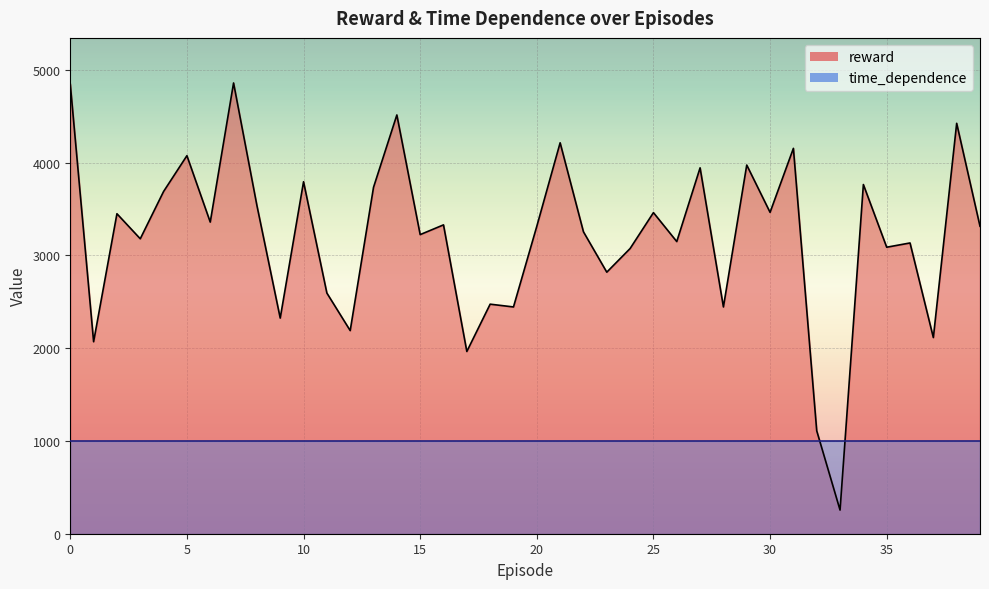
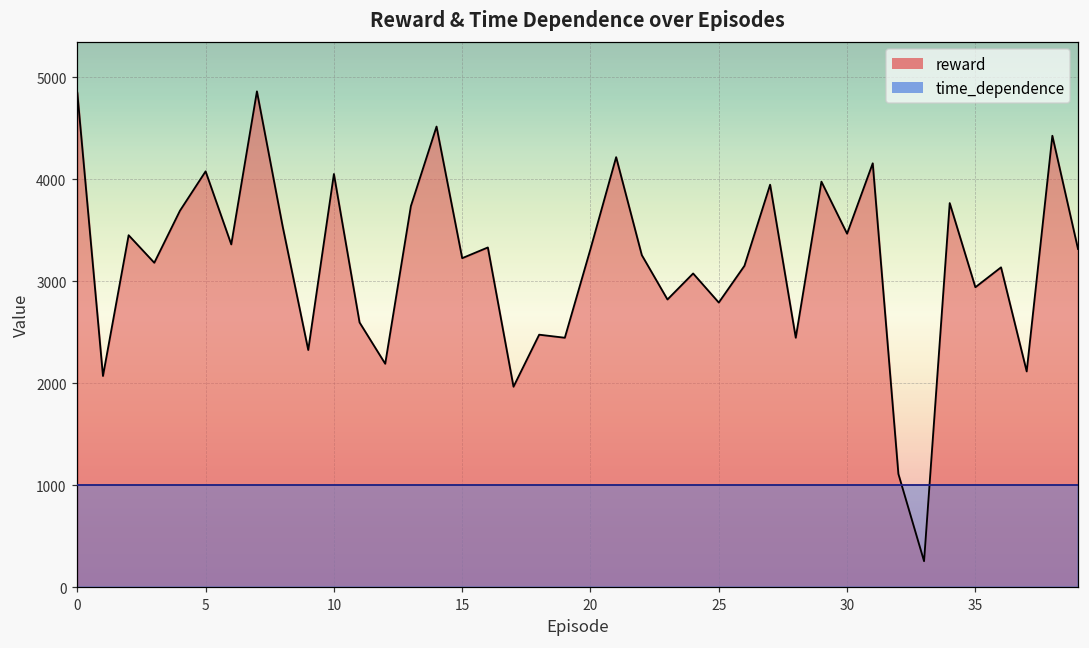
reward, 10: 3800 -> 4100
reward, 25: 3500 -> 2800
reward, 35: 3100 -> 2900
